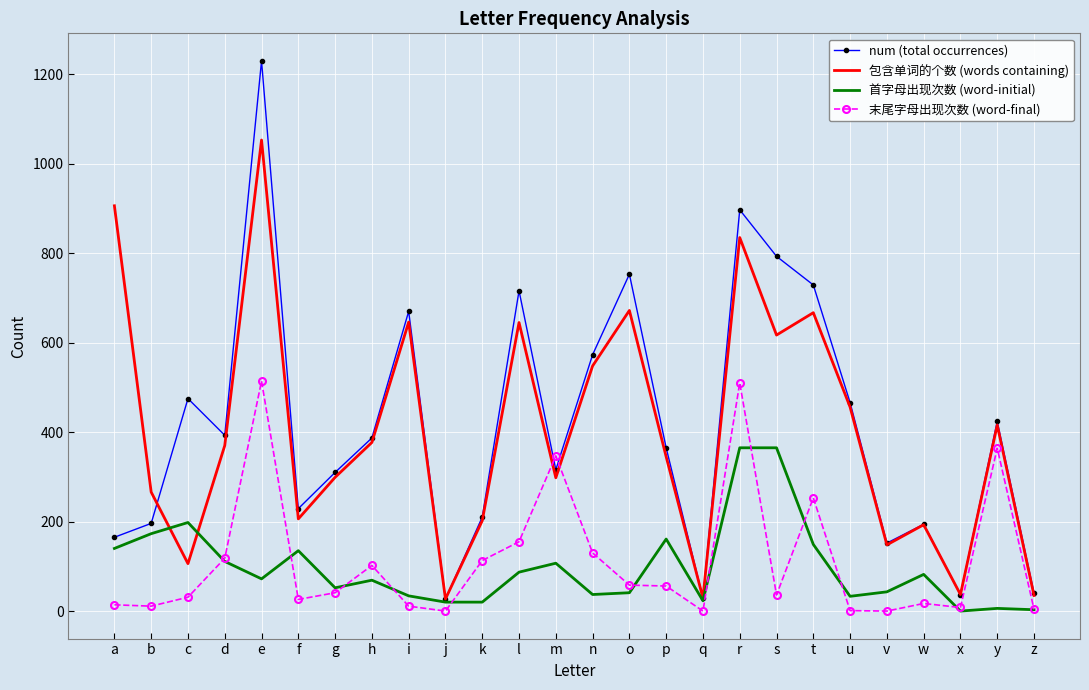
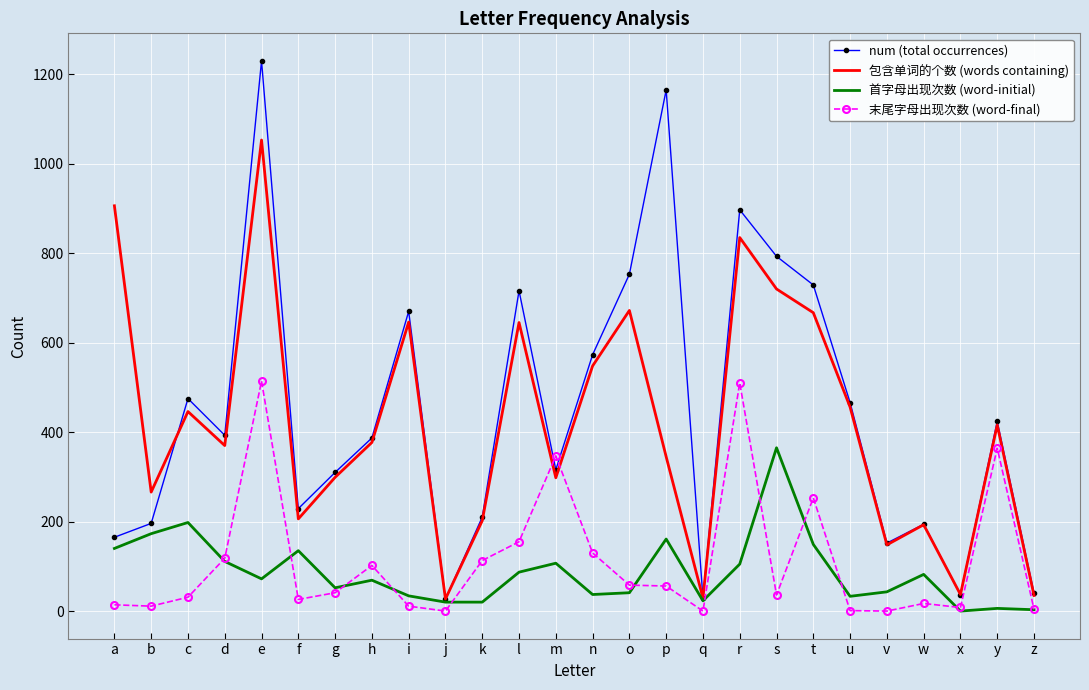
包含单词的个数 (words containing), c: 110 -> 450
num (total occurrences), p: 370 -> 1170
首字母出现次数 (word-initial), r: 370 -> 110
包含单词的个数 (words containing), s: 620 -> 720
